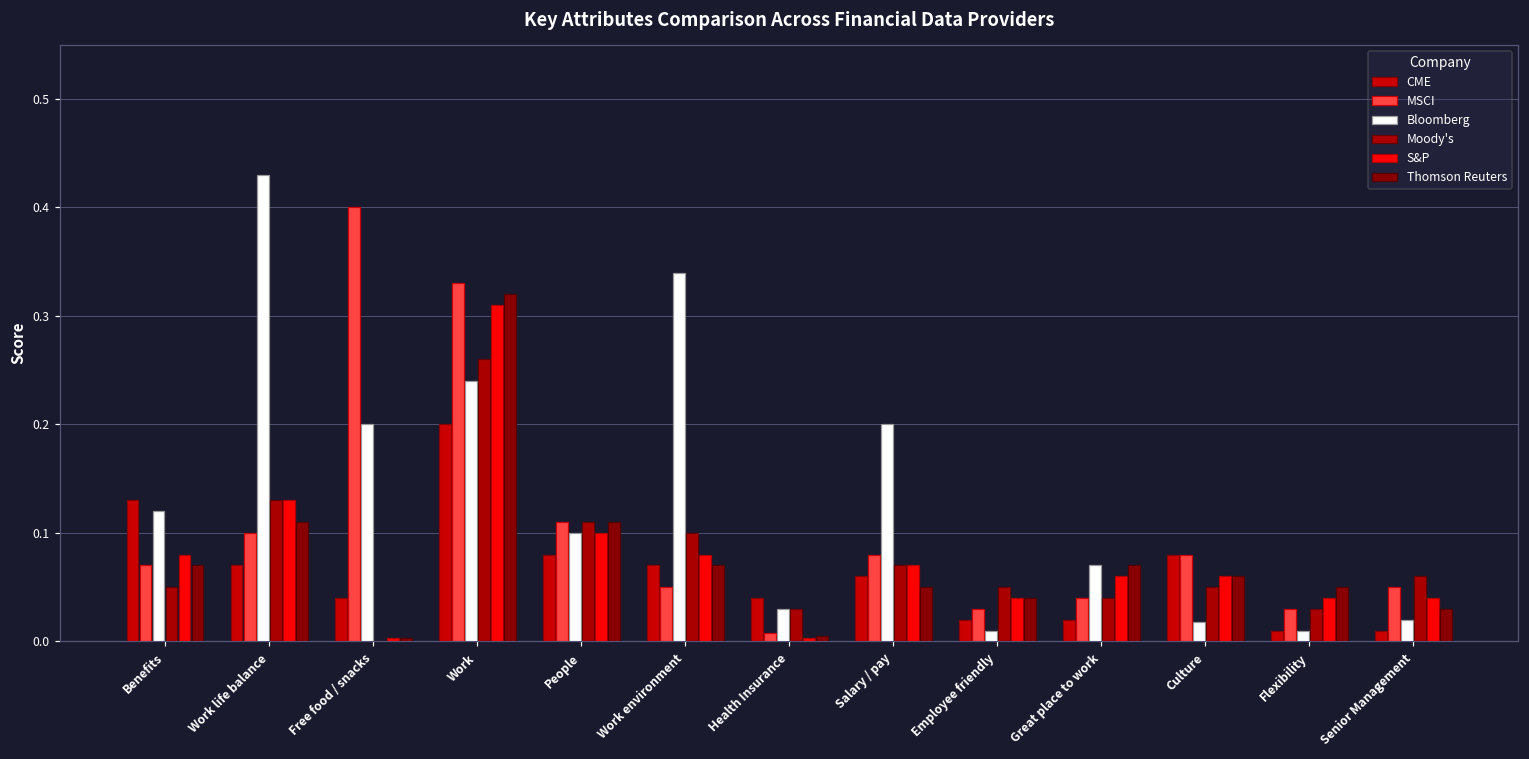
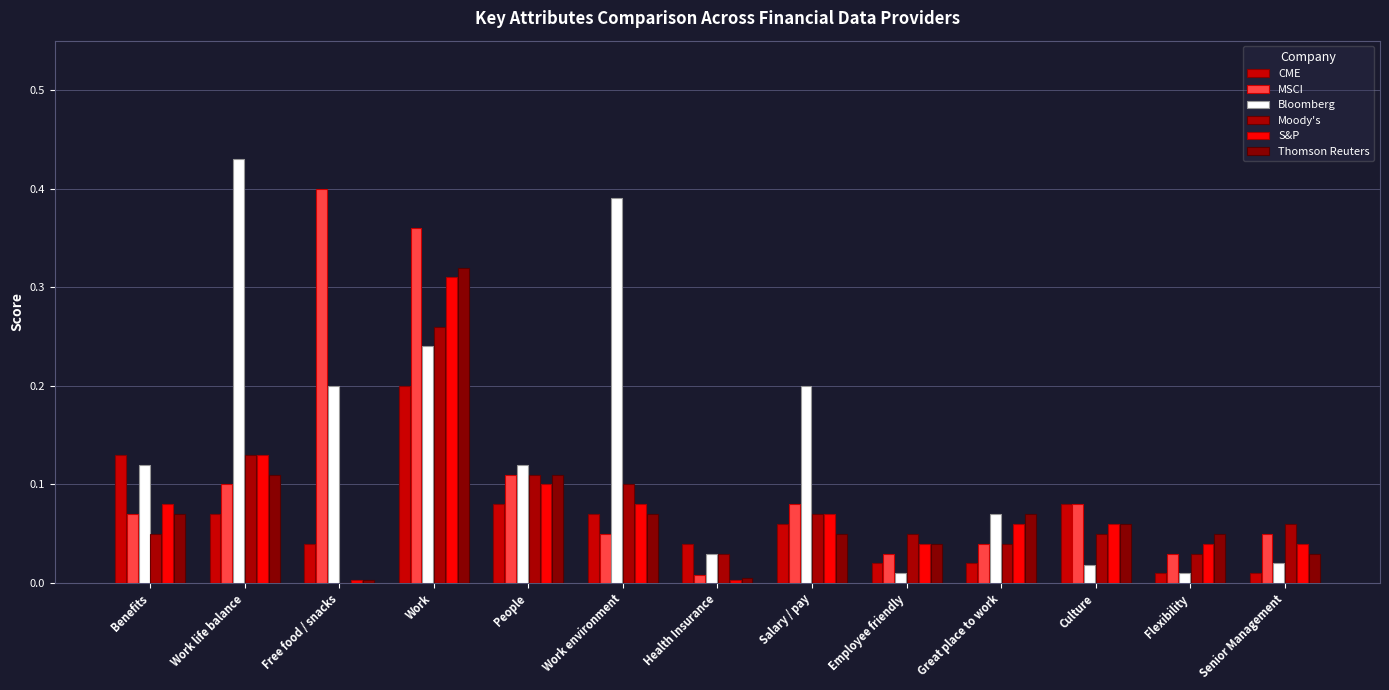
MSCI, Work: 0.33 -> 0.36
Bloomberg, People: 0.10 -> 0.12
Bloomberg, Work environment: 0.34 -> 0.39
